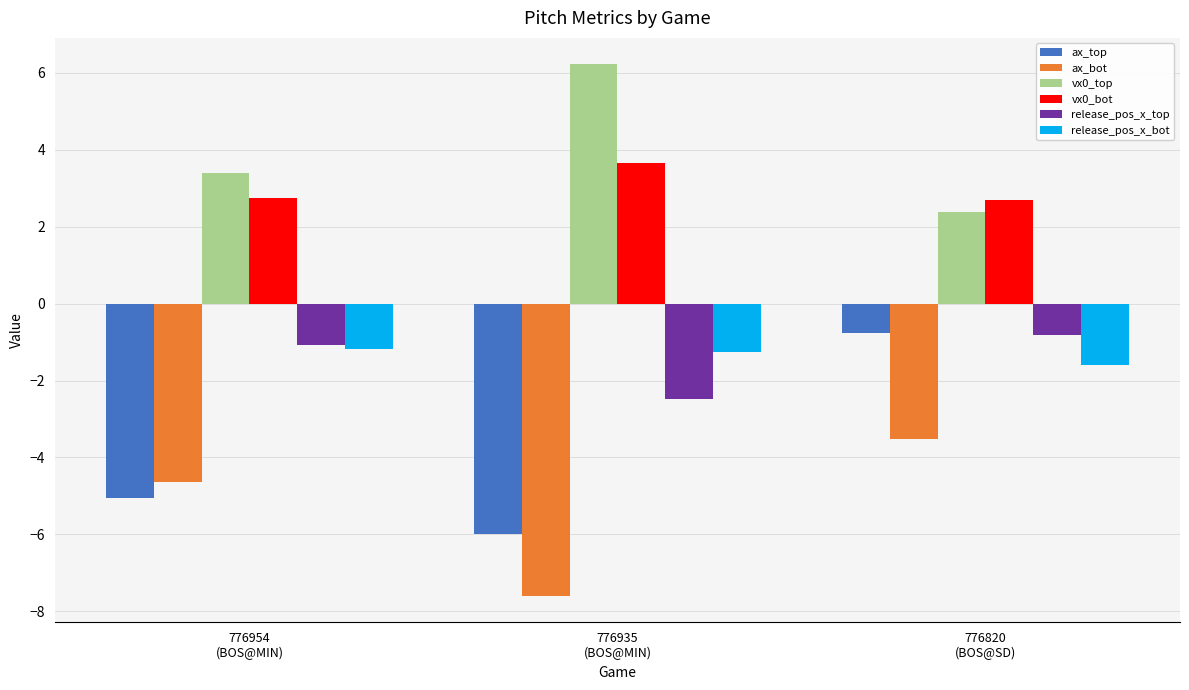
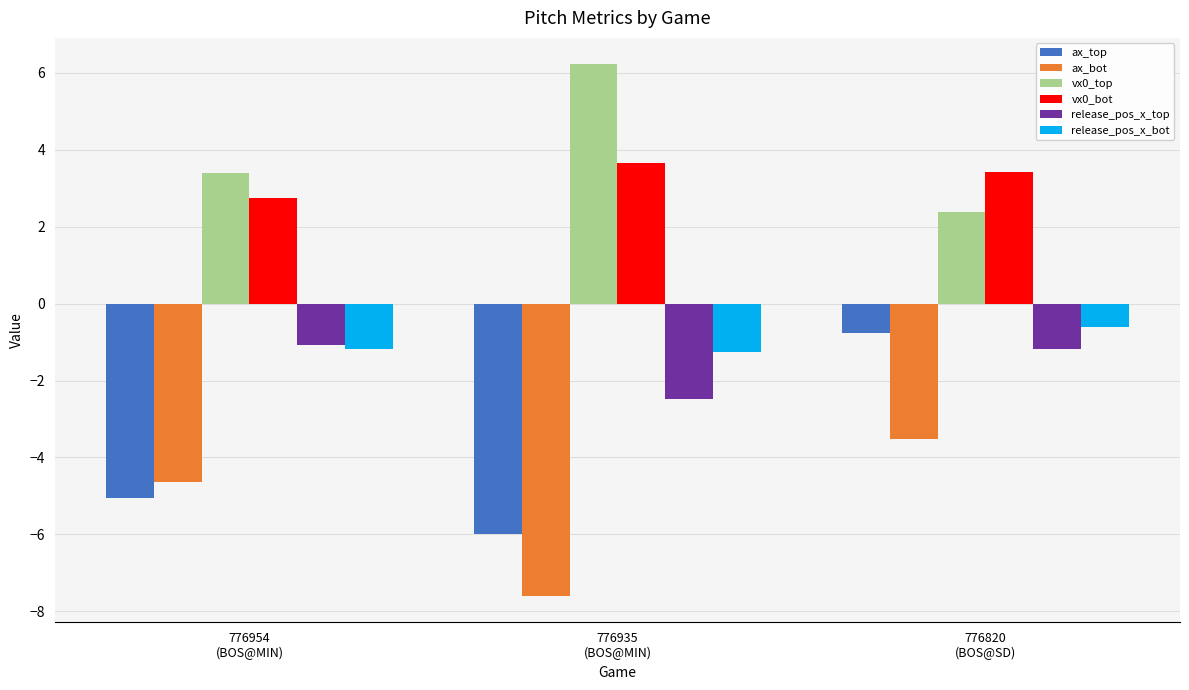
vx0_bot, 776820 (BOS@SD): 2.7 -> 3.4
release_pos_x_top, 776820 (BOS@SD): -0.8 -> -1.2
release_pos_x_bot, 776820 (BOS@SD): -1.6 -> -0.6
